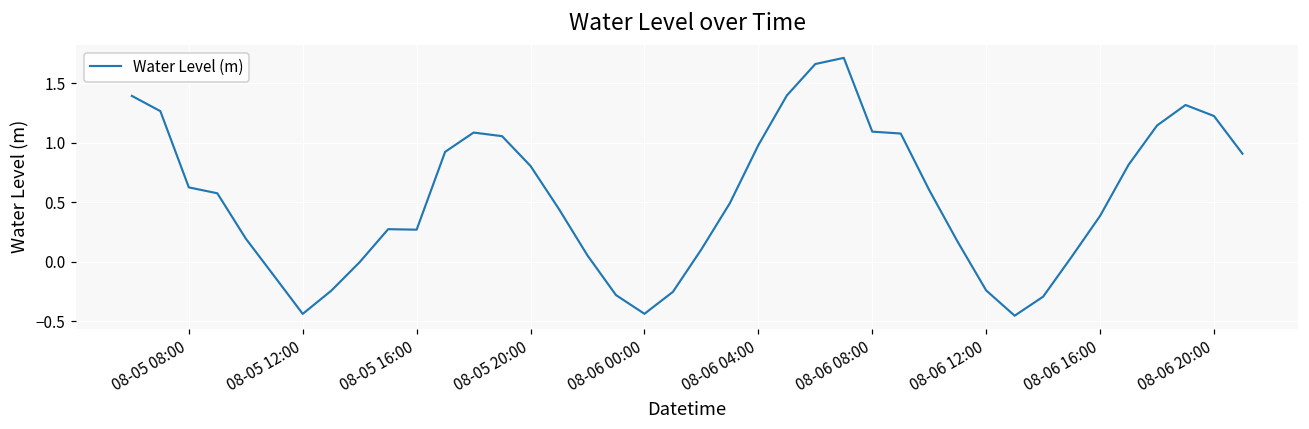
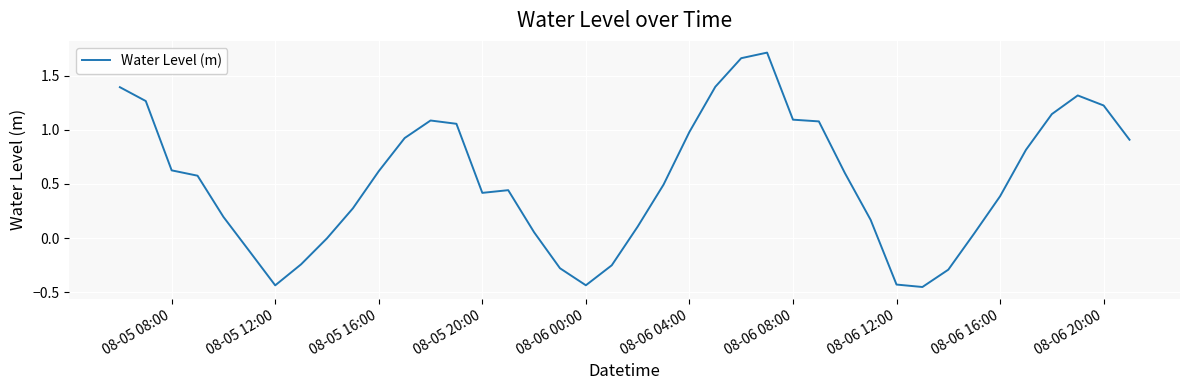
08-05 16:00: 0.27 -> 0.62
08-05 20:00: 0.80 -> 0.42
08-06 12:00: -0.24 -> -0.43
